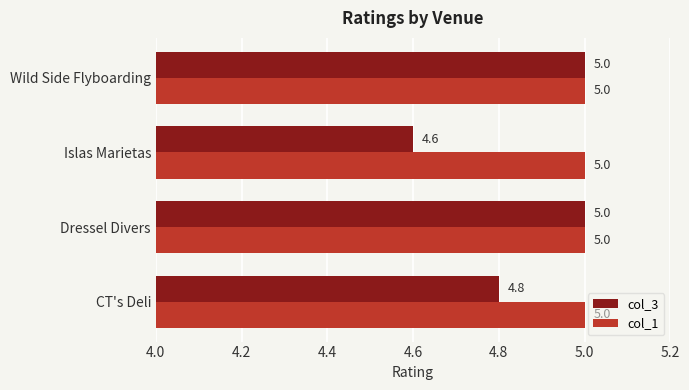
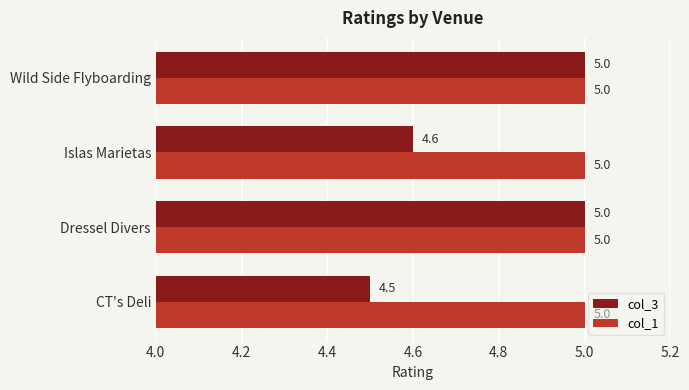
col_3, CT's Deli: 4.8 -> 4.5
